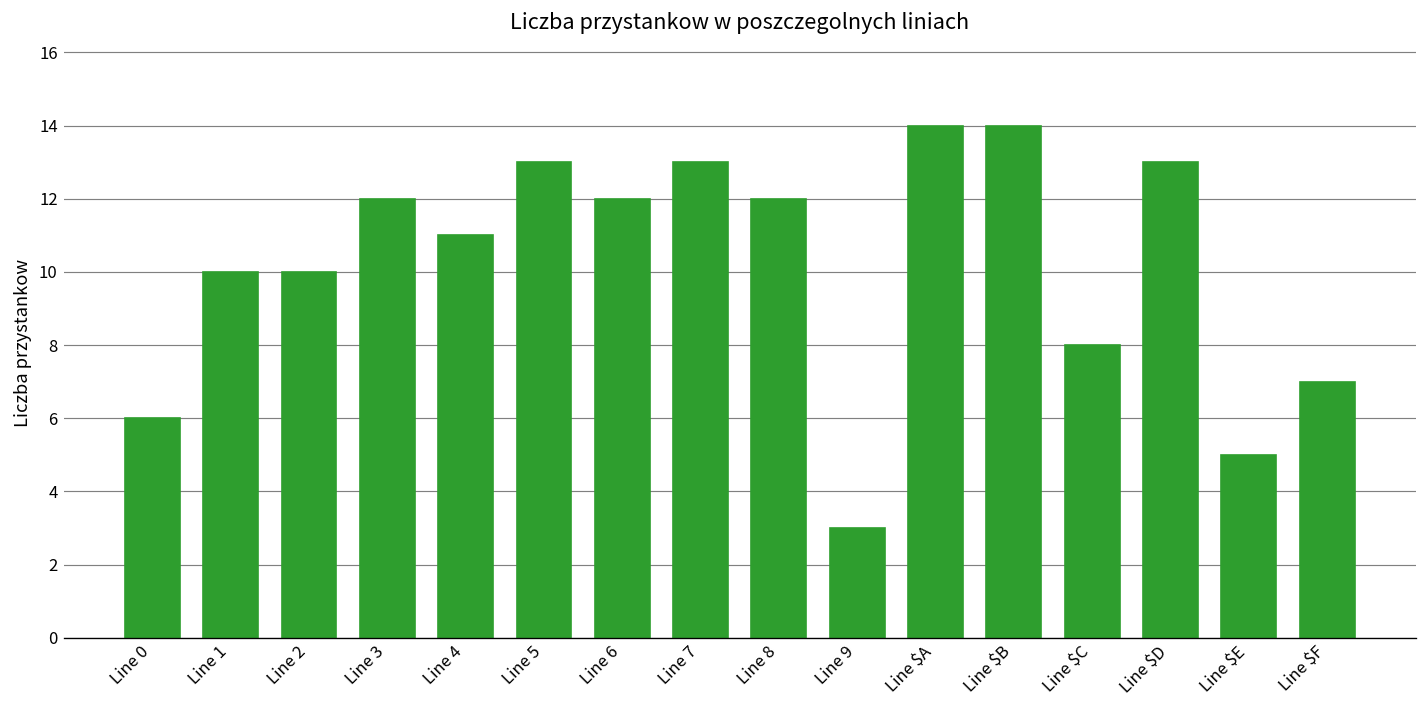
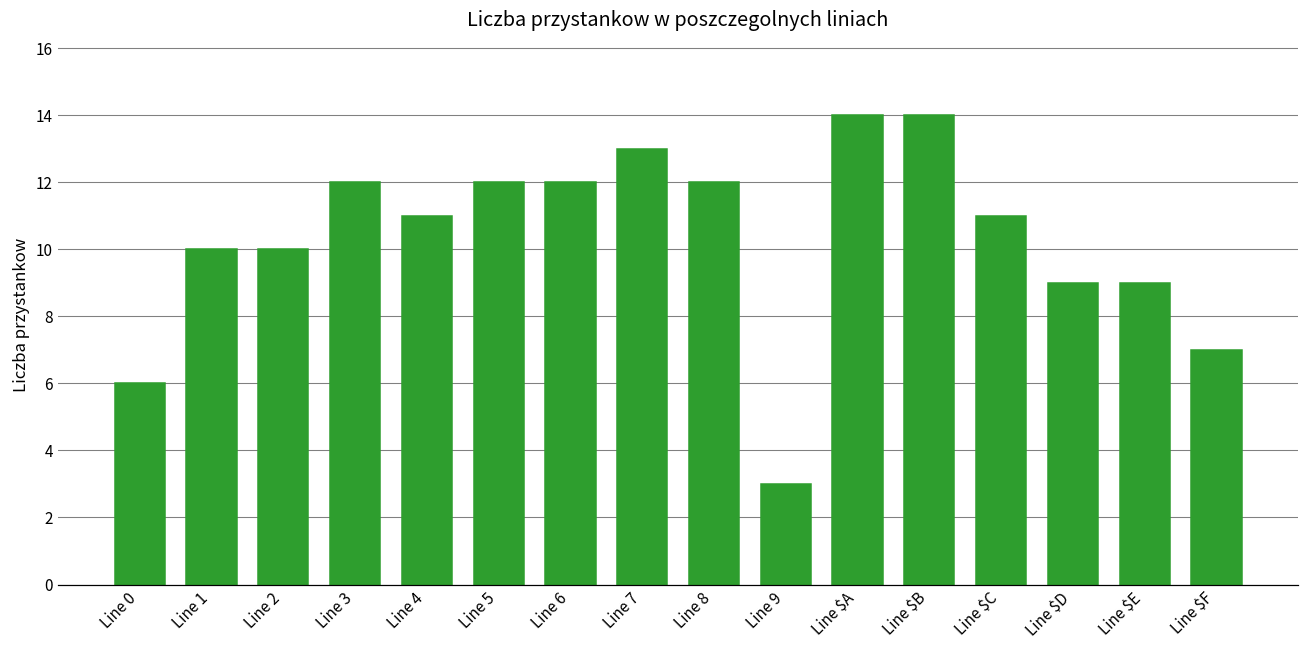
Line 5: 13 -> 12
Line $C: 8 -> 11
Line $D: 13 -> 9
Line $E: 5 -> 9
